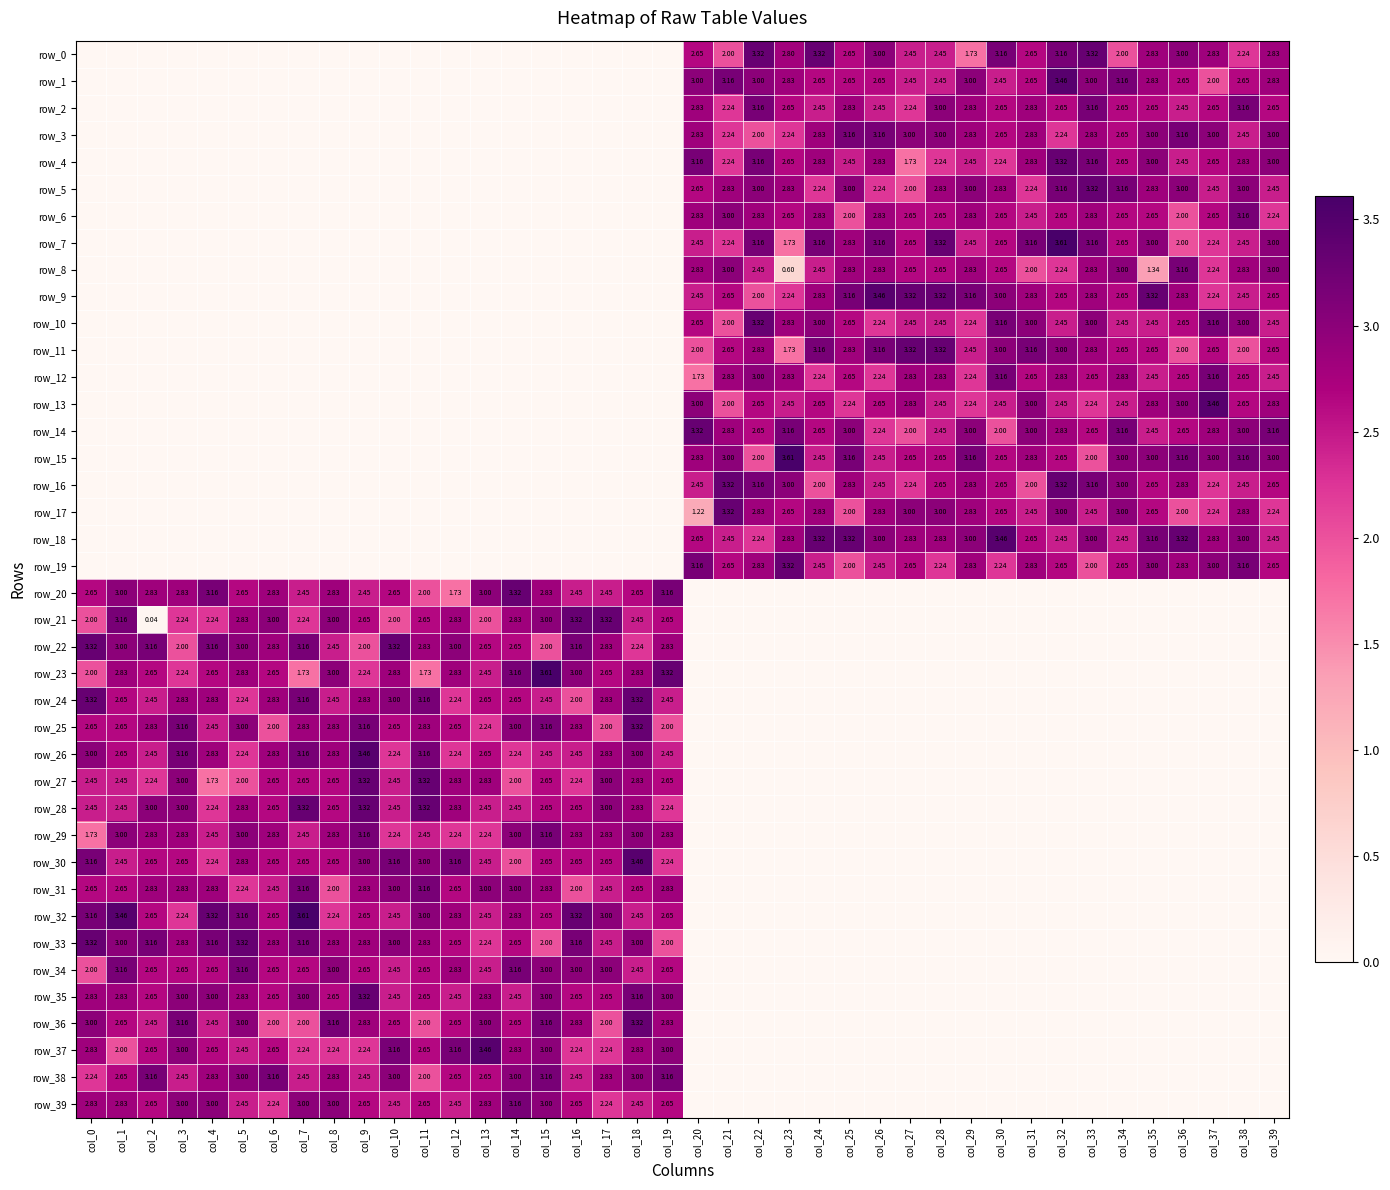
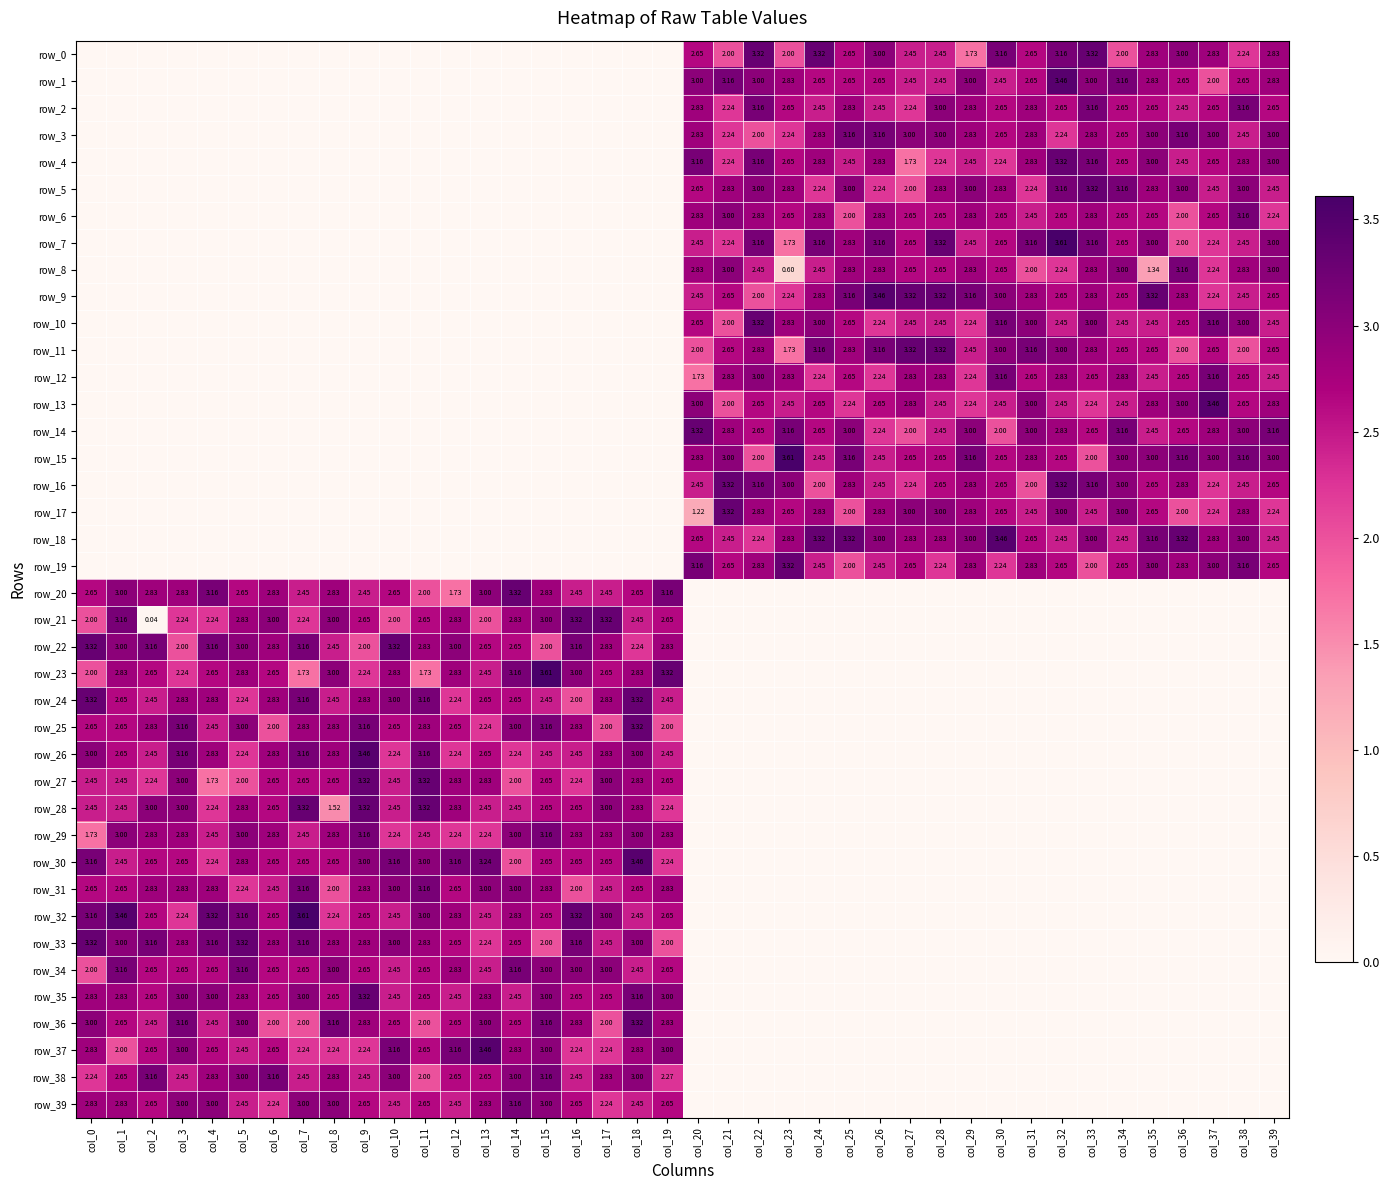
row_0, col_23: 2.80 -> 2.00
row_28, col_8: 2.65 -> 1.52
row_30, col_13: 2.45 -> 3.24
row_38, col_19: 3.16 -> 2.27
